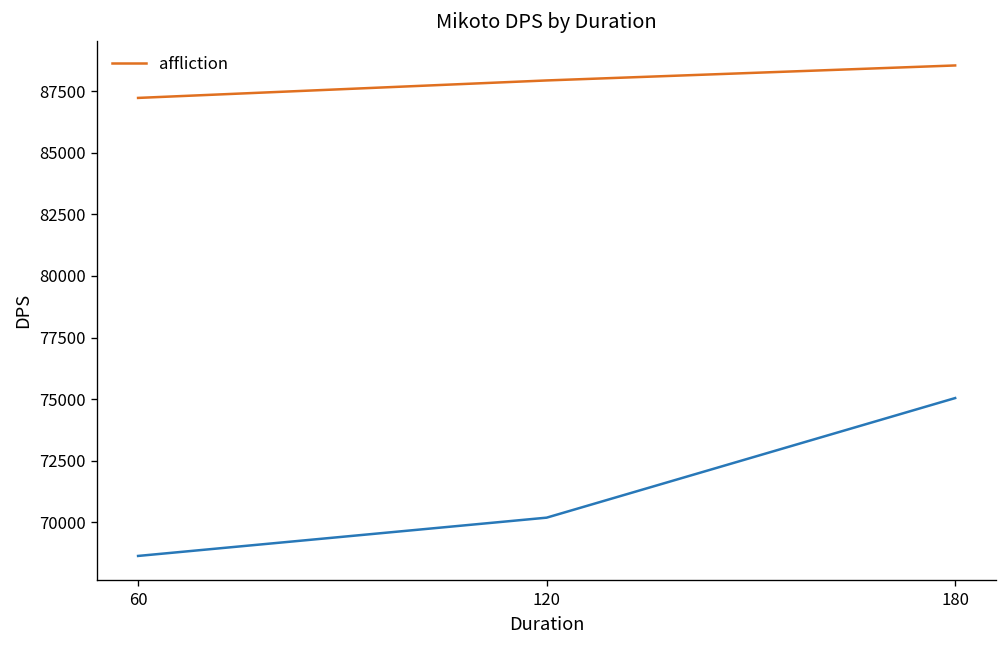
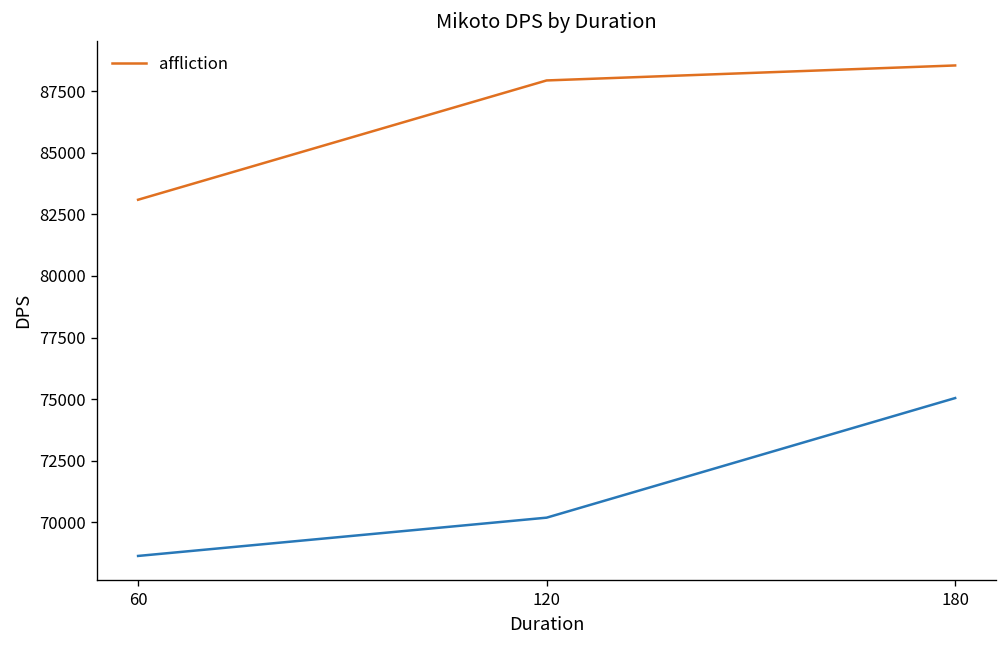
affliction, 60: 87200 -> 83100
